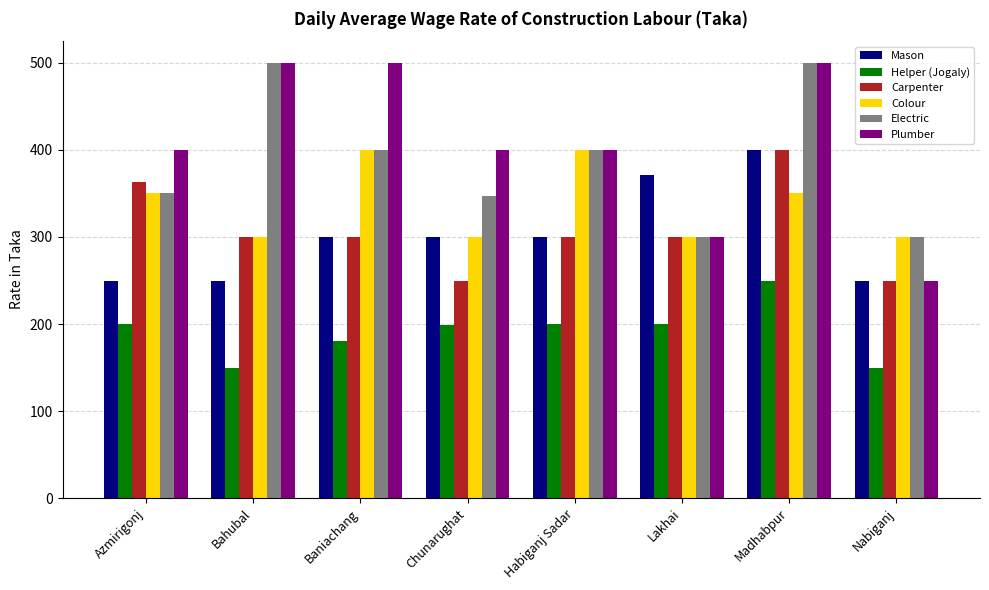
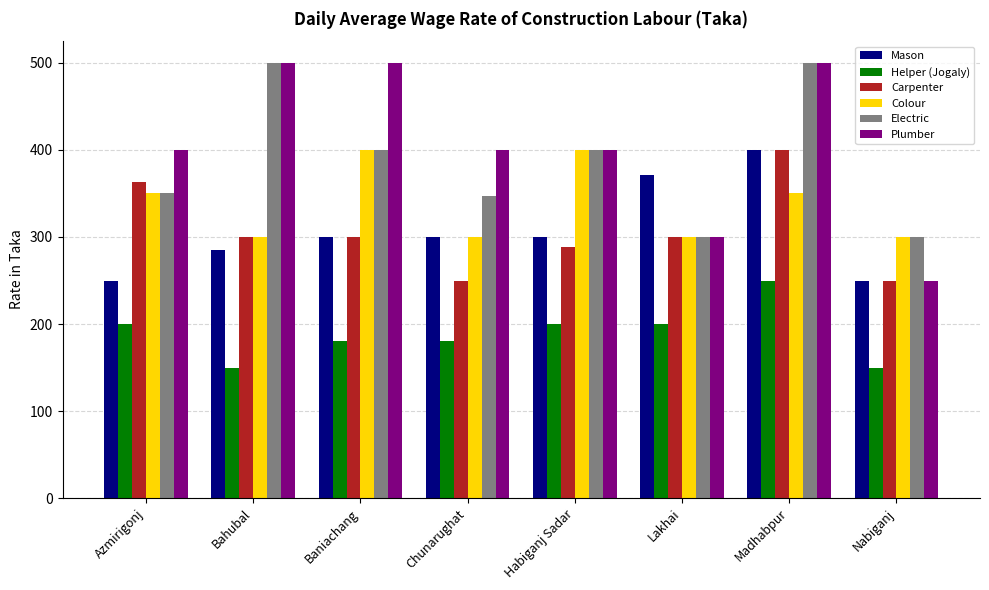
Mason, Bahubal: 250 -> 290
Helper (Jogaly), Chunarughat: 200 -> 180
Carpenter, Habiganj Sadar: 300 -> 290
